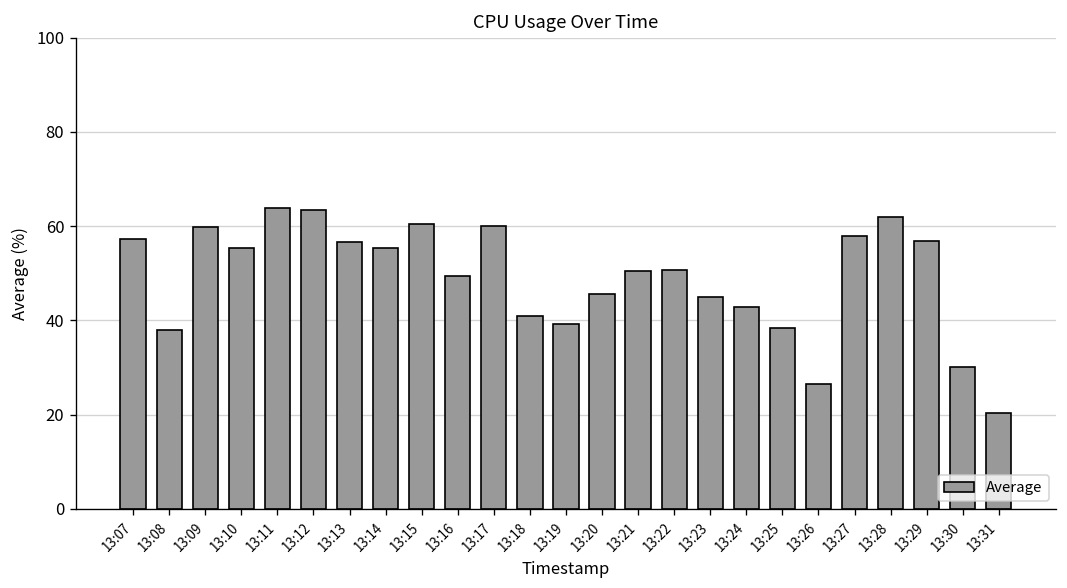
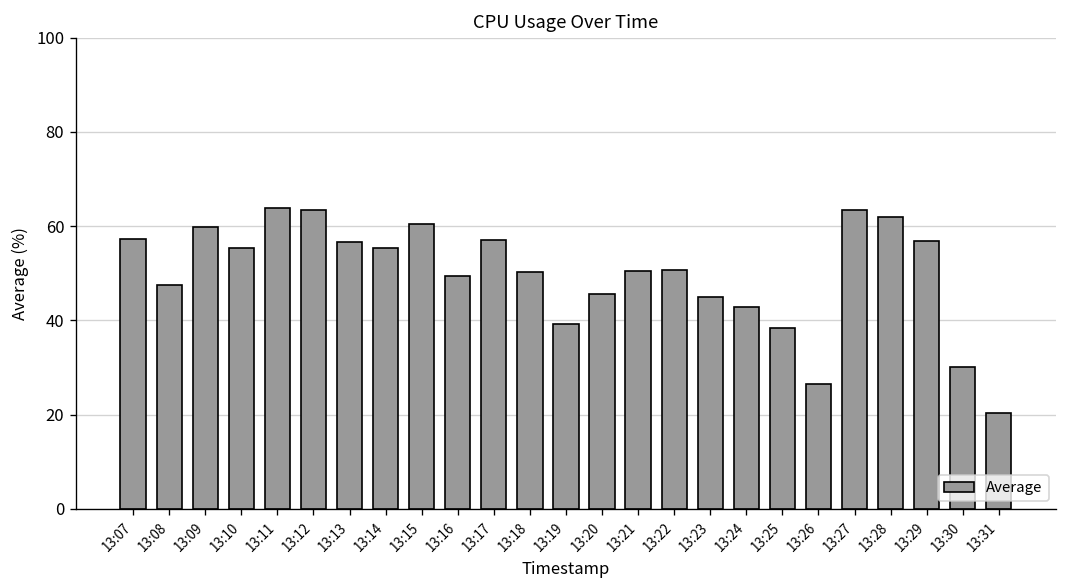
13:08: 38 -> 47
13:17: 60 -> 57
13:18: 41 -> 50
13:27: 58 -> 63
